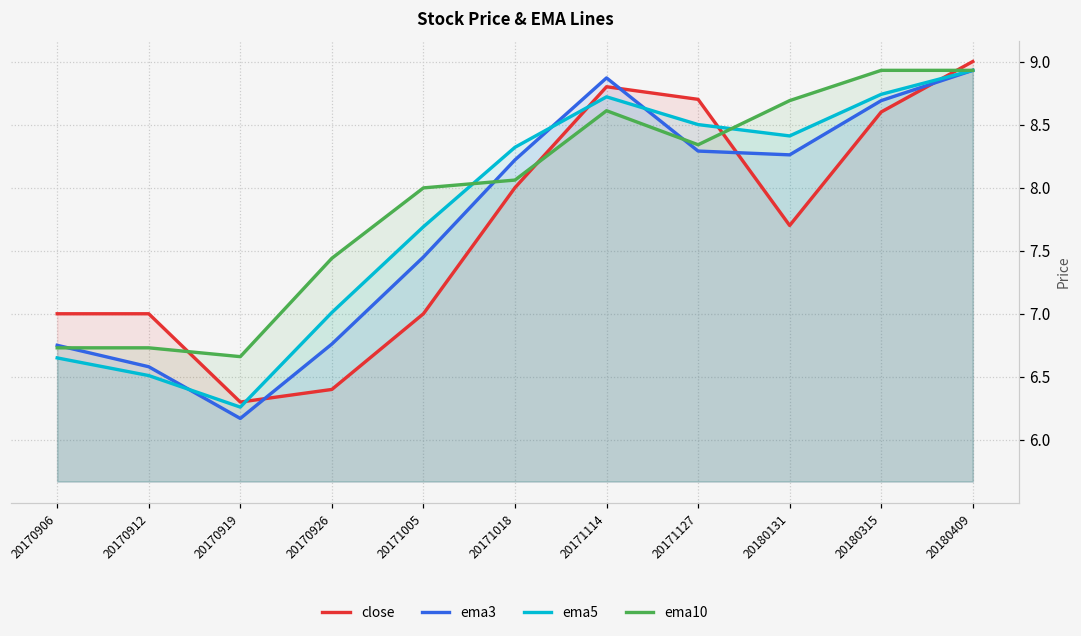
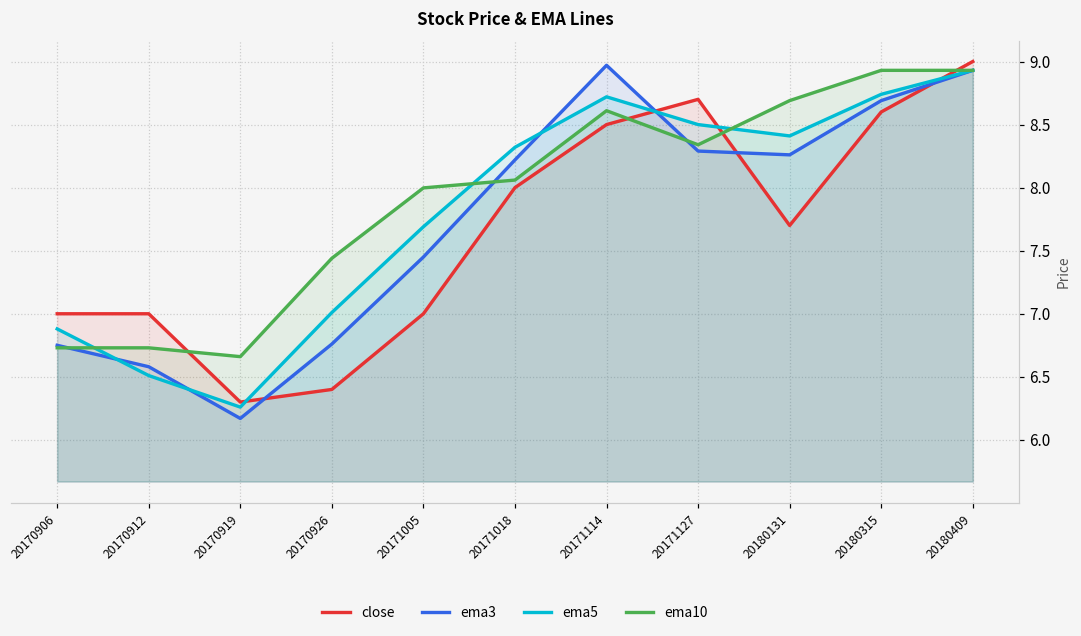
ema5, 20170906: 6.65 -> 6.88
close, 20171114: 8.8 -> 8.5
ema3, 20171114: 8.87 -> 8.97
